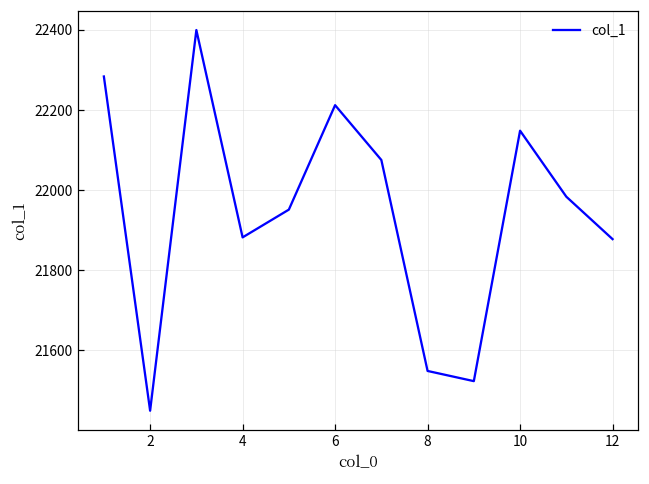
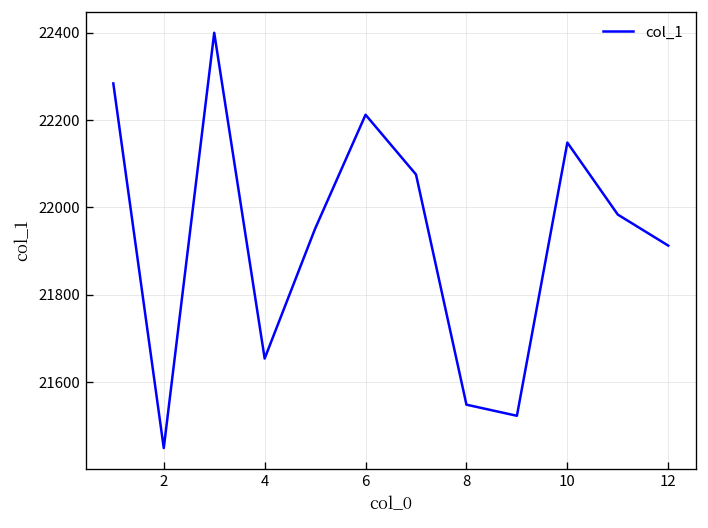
4: 21880 -> 21650
12: 21880 -> 21910
